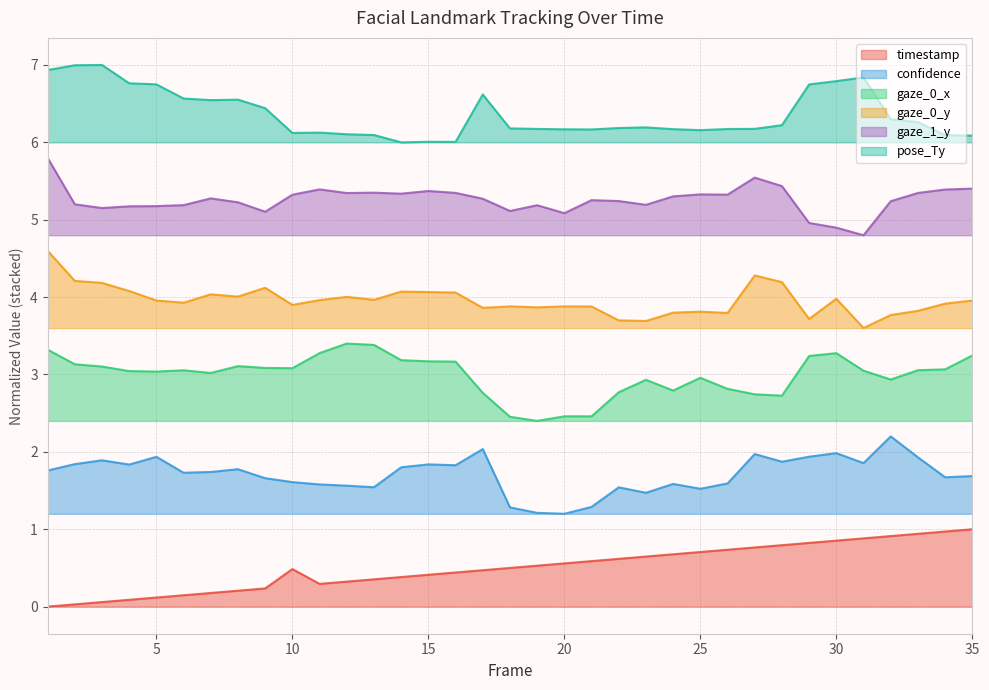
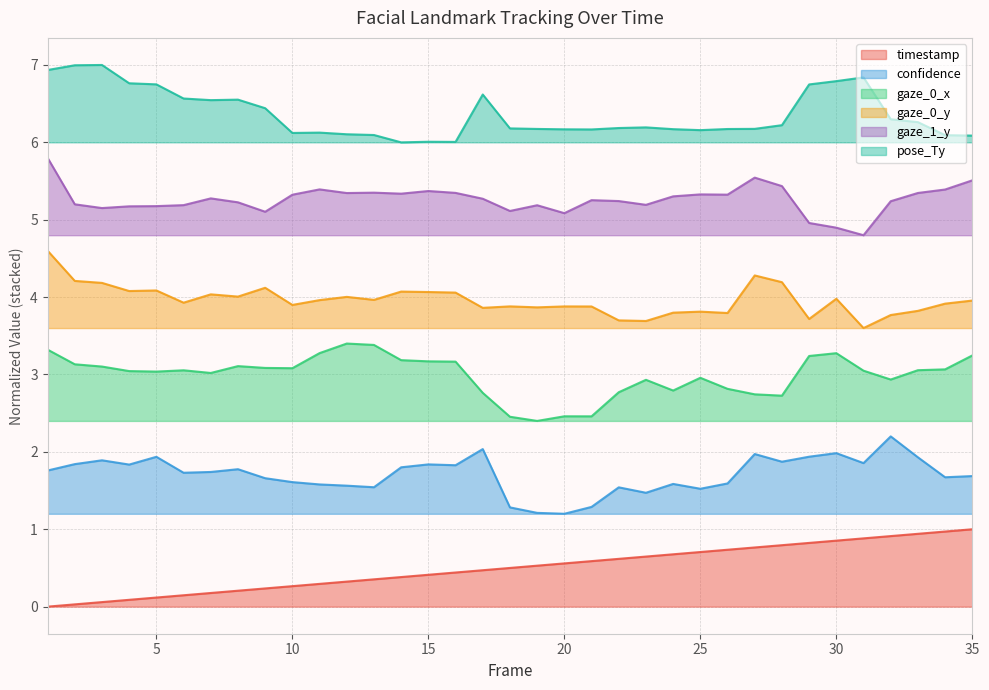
gaze_0_y, 5: 4.0 -> 4.1
timestamp, 10: 0.5 -> 0.3
gaze_1_y, 35: 5.4 -> 5.5
